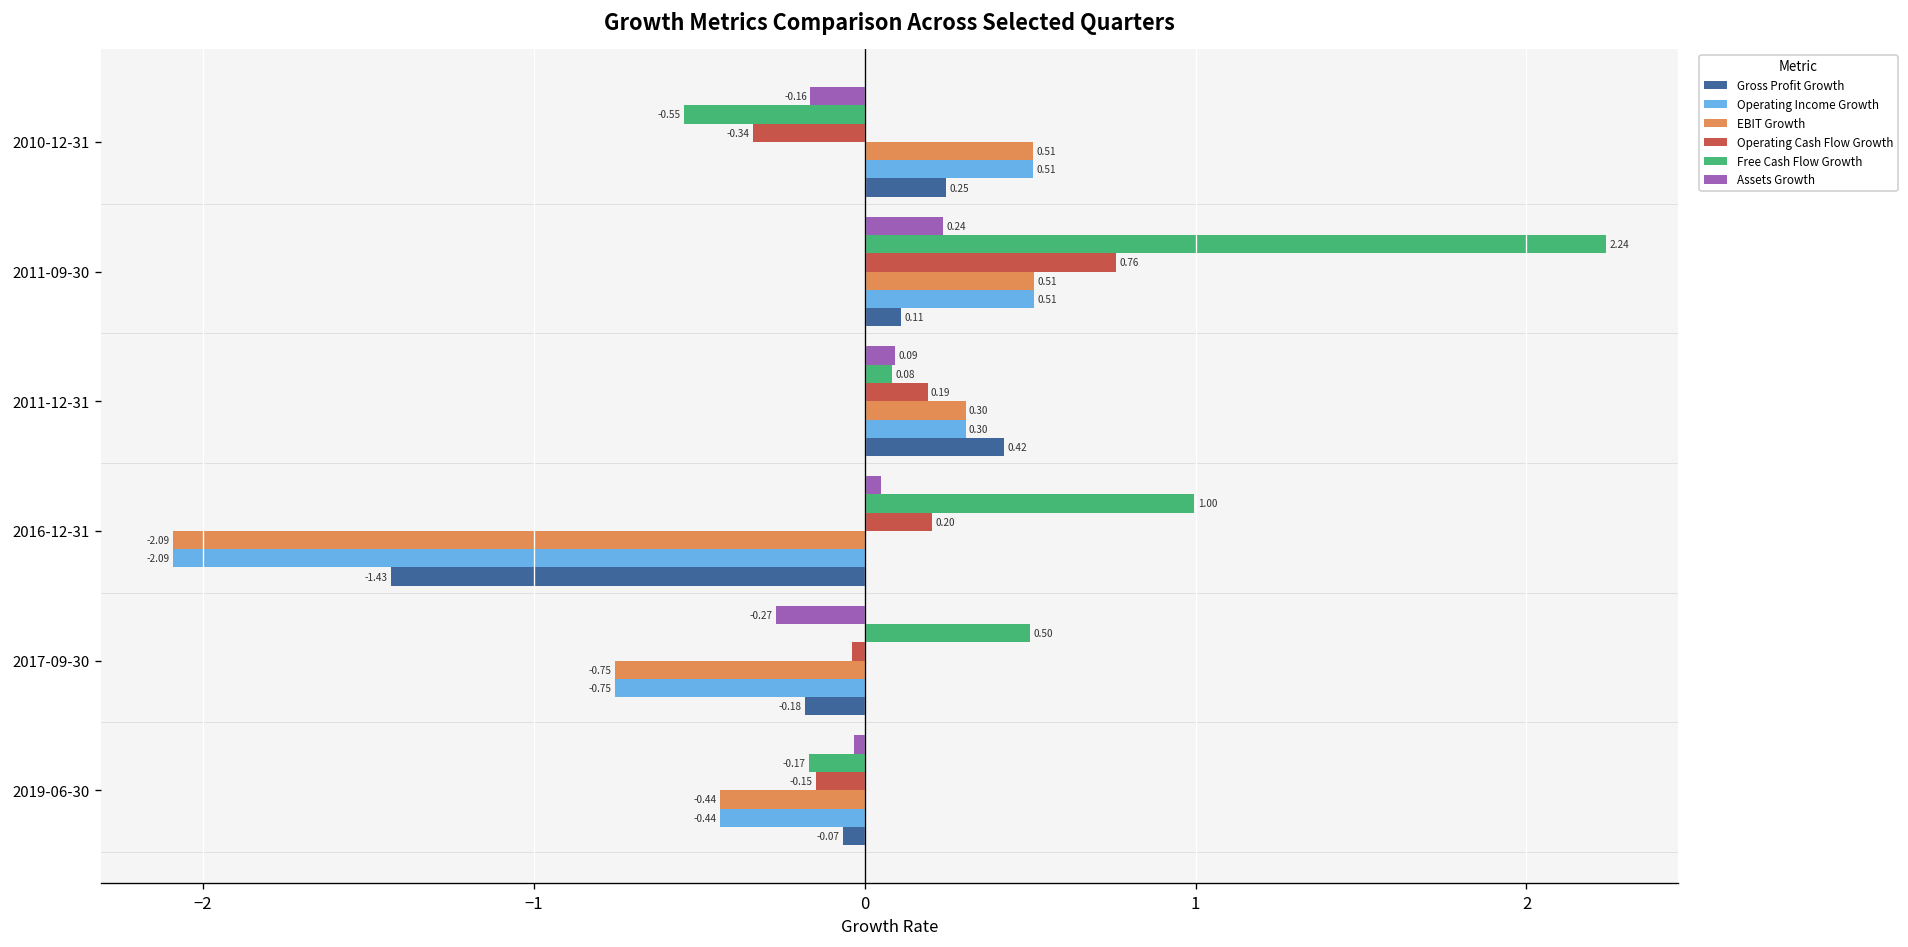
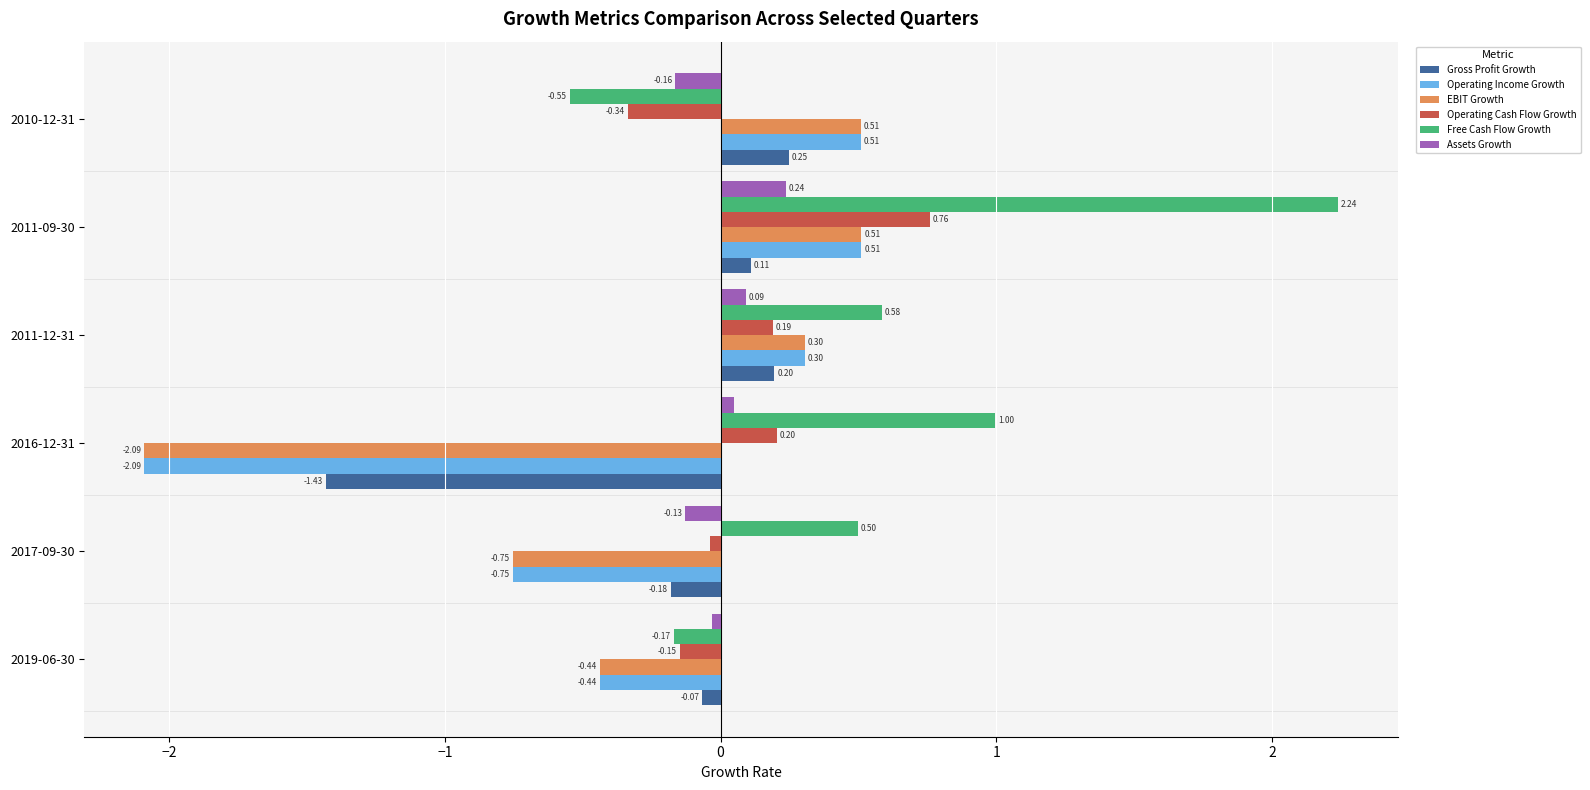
Free Cash Flow Growth, 2011-12-31: 0.08 -> 0.58
Gross Profit Growth, 2011-12-31: 0.42 -> 0.20
Assets Growth, 2017-09-30: -0.27 -> -0.13
